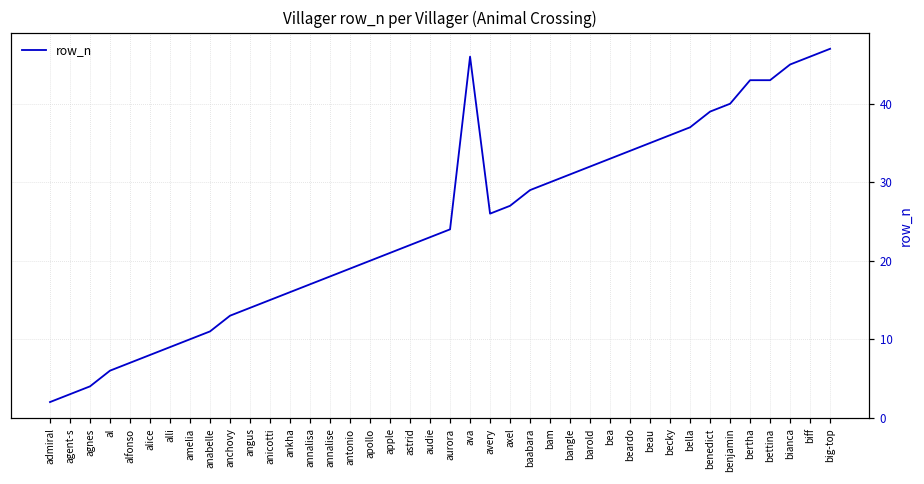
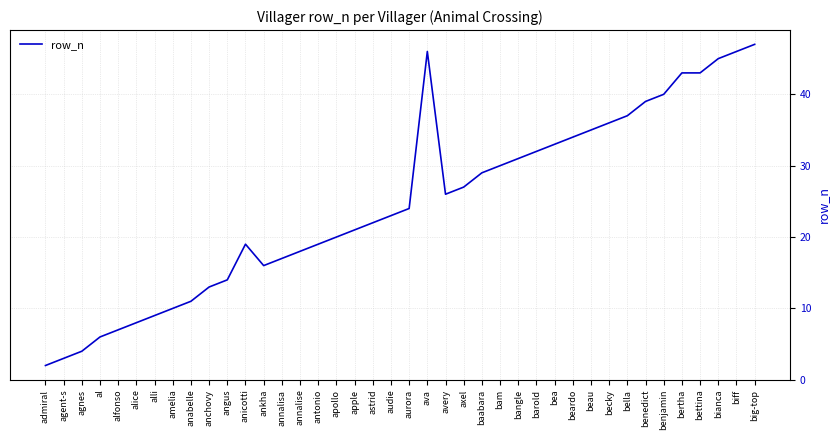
anicotti: 15 -> 19
